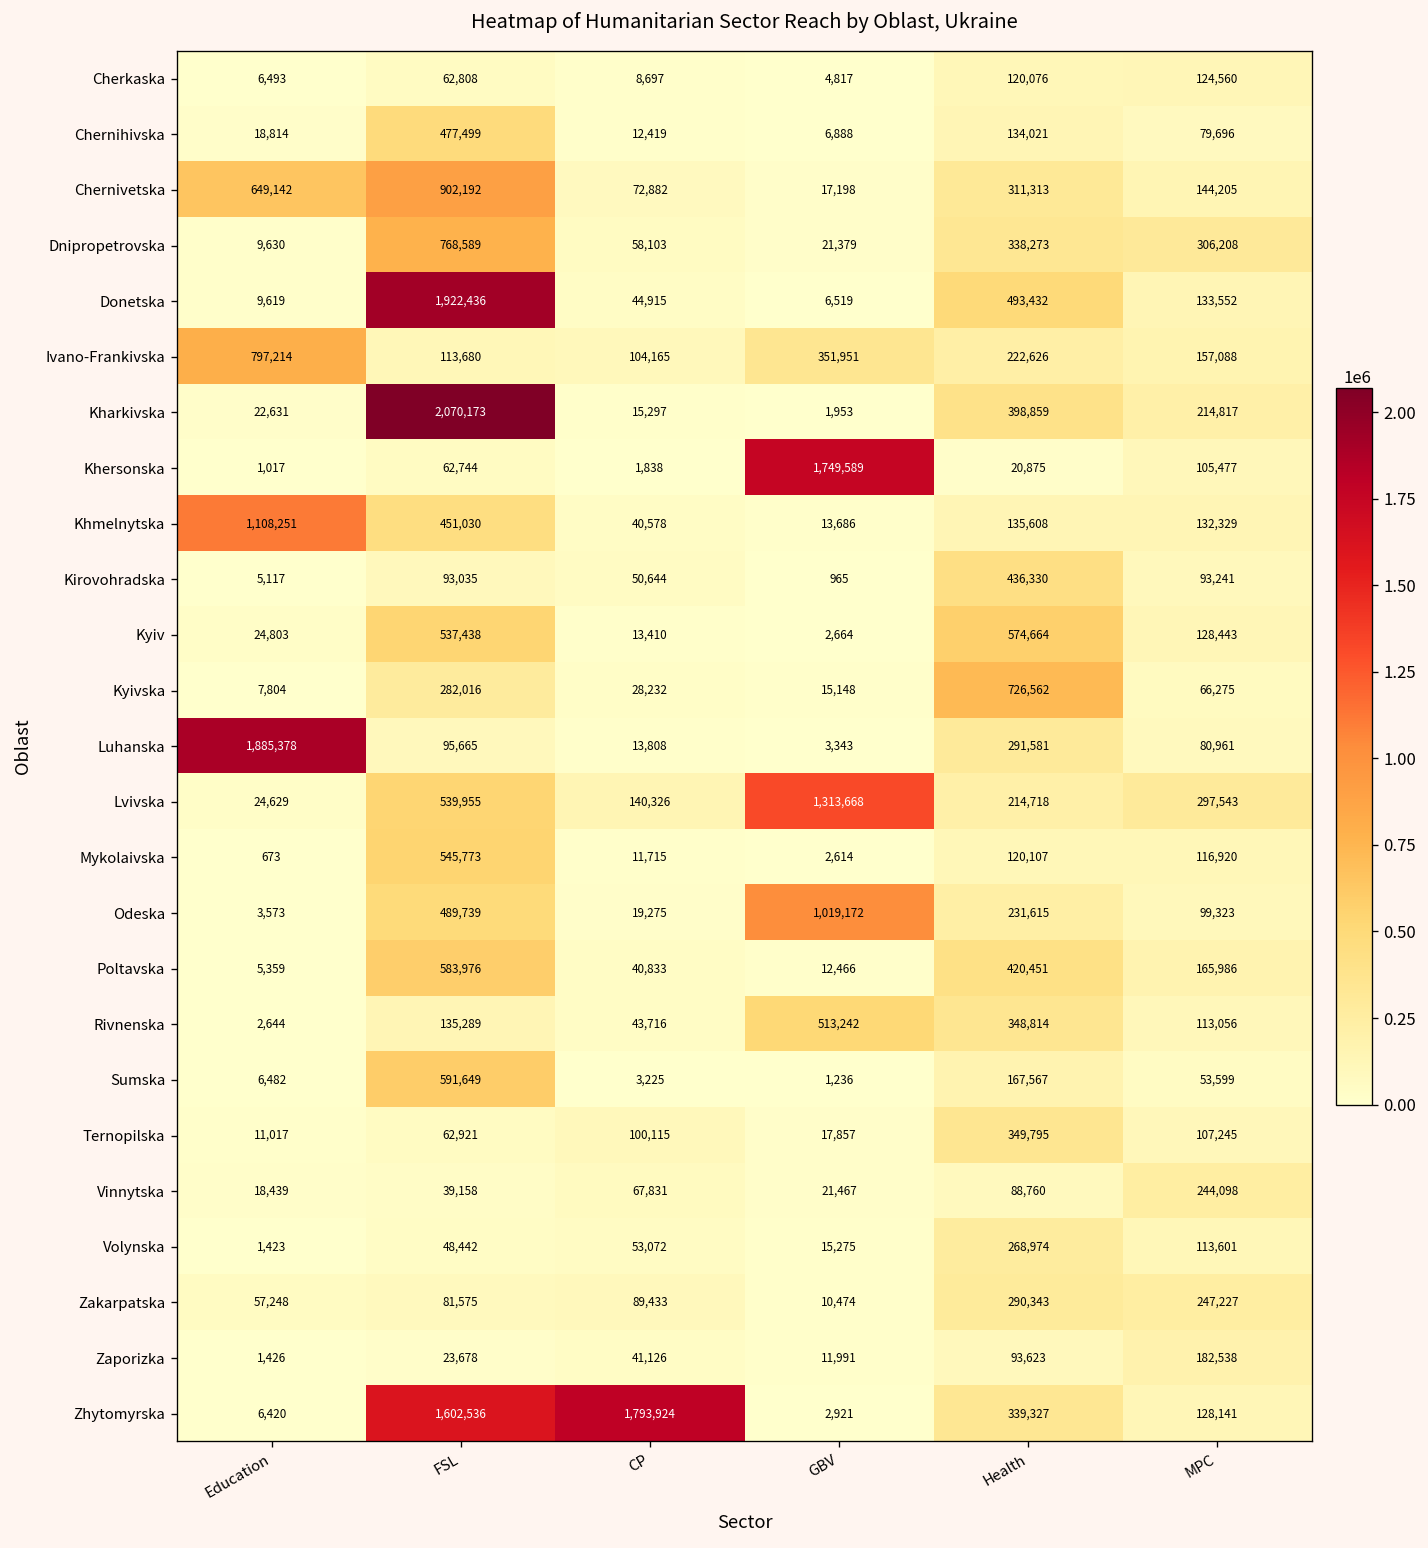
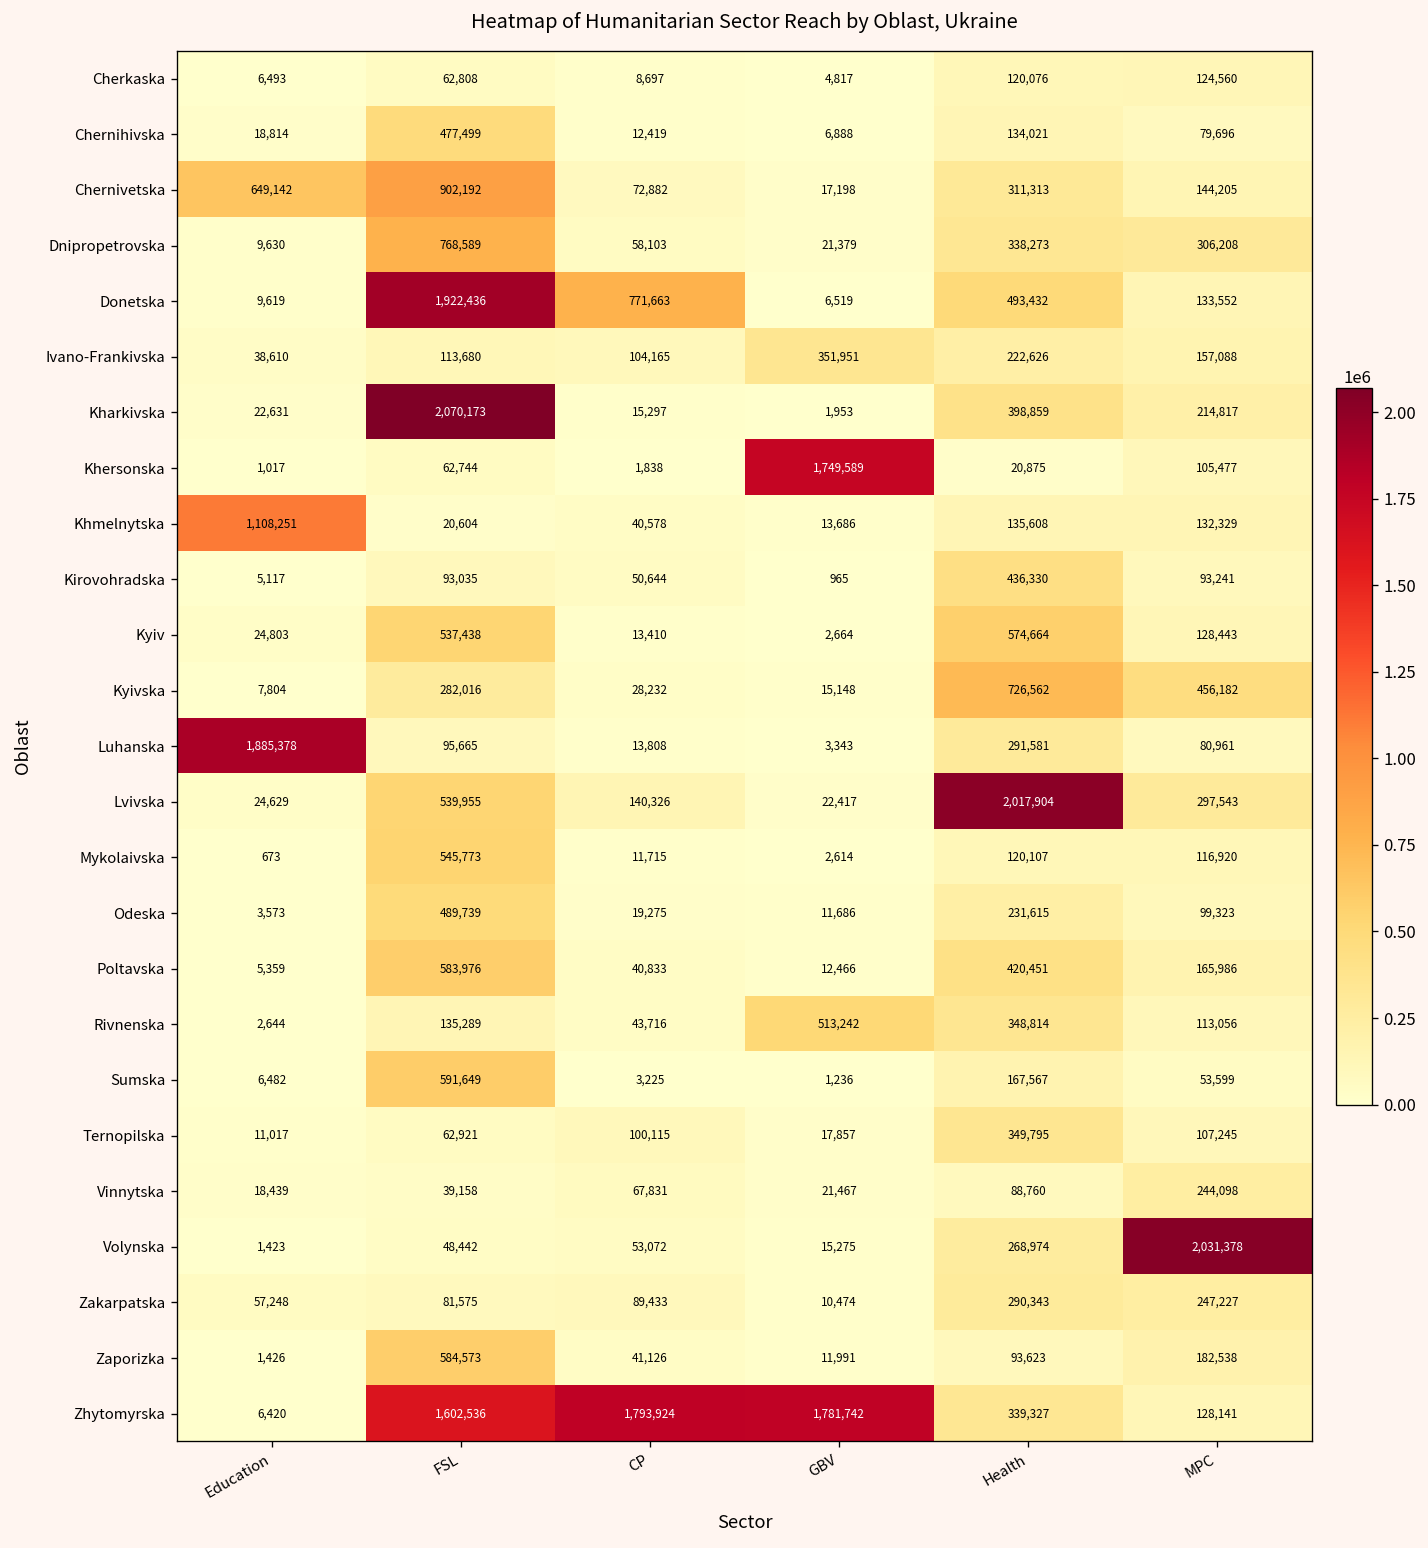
Donetska, CP: 44,915 -> 771,663
Ivano-Frankivska, Education: 797,214 -> 38,610
Khmelnytska, FSL: 451,030 -> 20,604
Kyivska, MPC: 66,275 -> 456,182
Lvivska, GBV: 1,313,668 -> 22,417
Lvivska, Health: 214,718 -> 2,017,904
Odeska, GBV: 1,019,172 -> 11,686
Volynska, MPC: 113,601 -> 2,031,378
Zaporizka, FSL: 23,678 -> 584,573
Zhytomyrska, GBV: 2,921 -> 1,781,742
